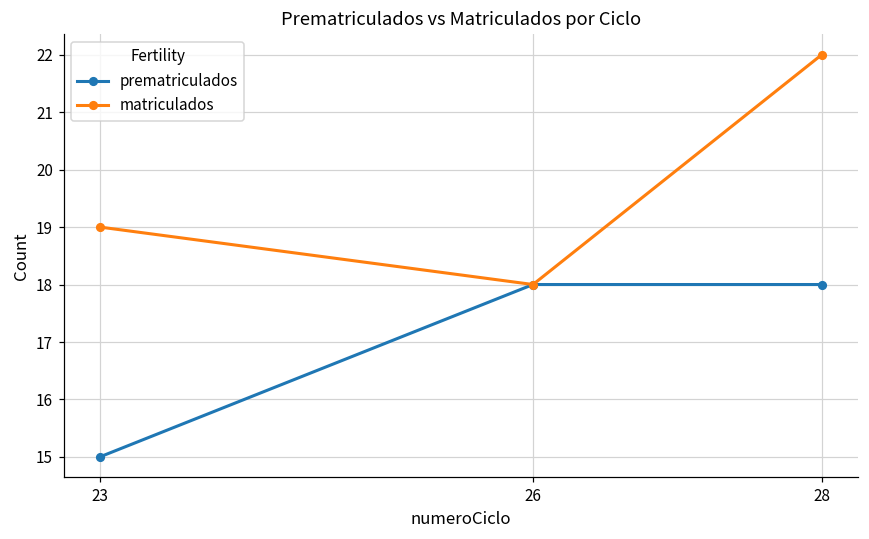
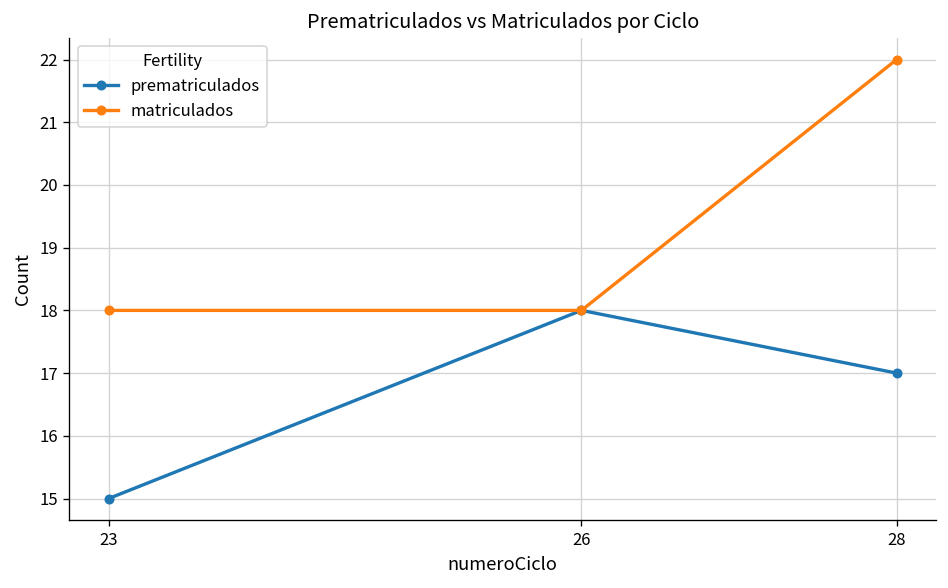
matriculados, 23: 19 -> 18
prematriculados, 28: 18 -> 17
